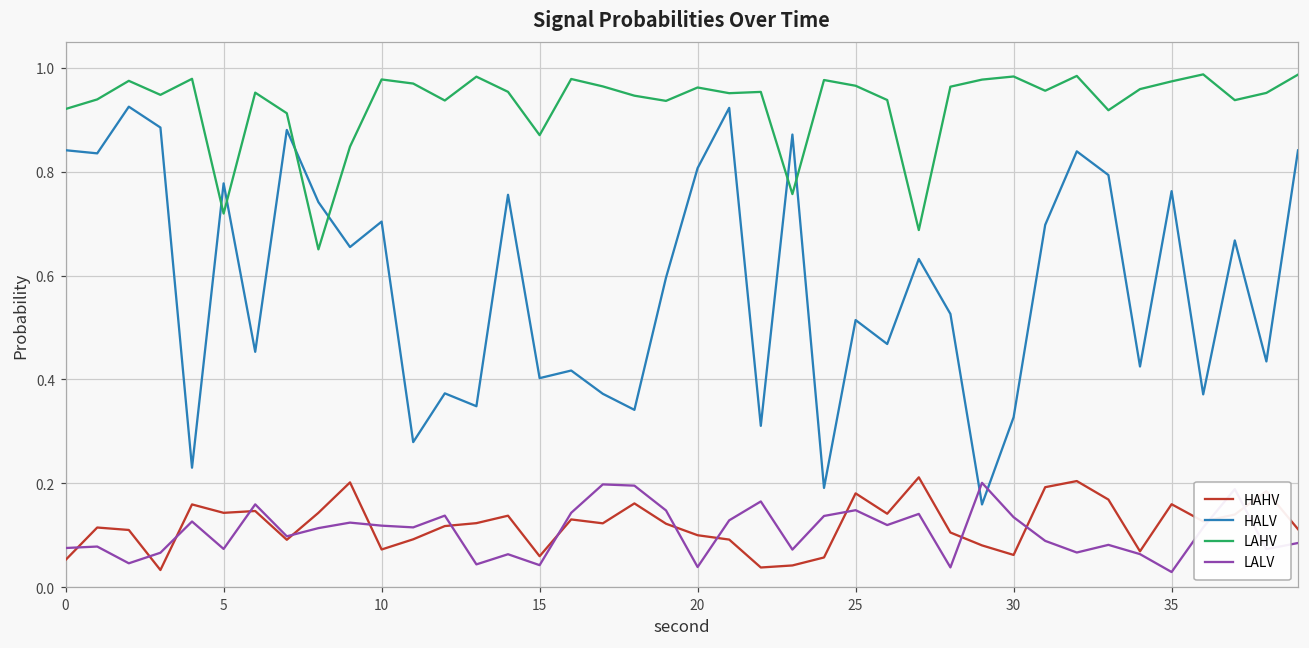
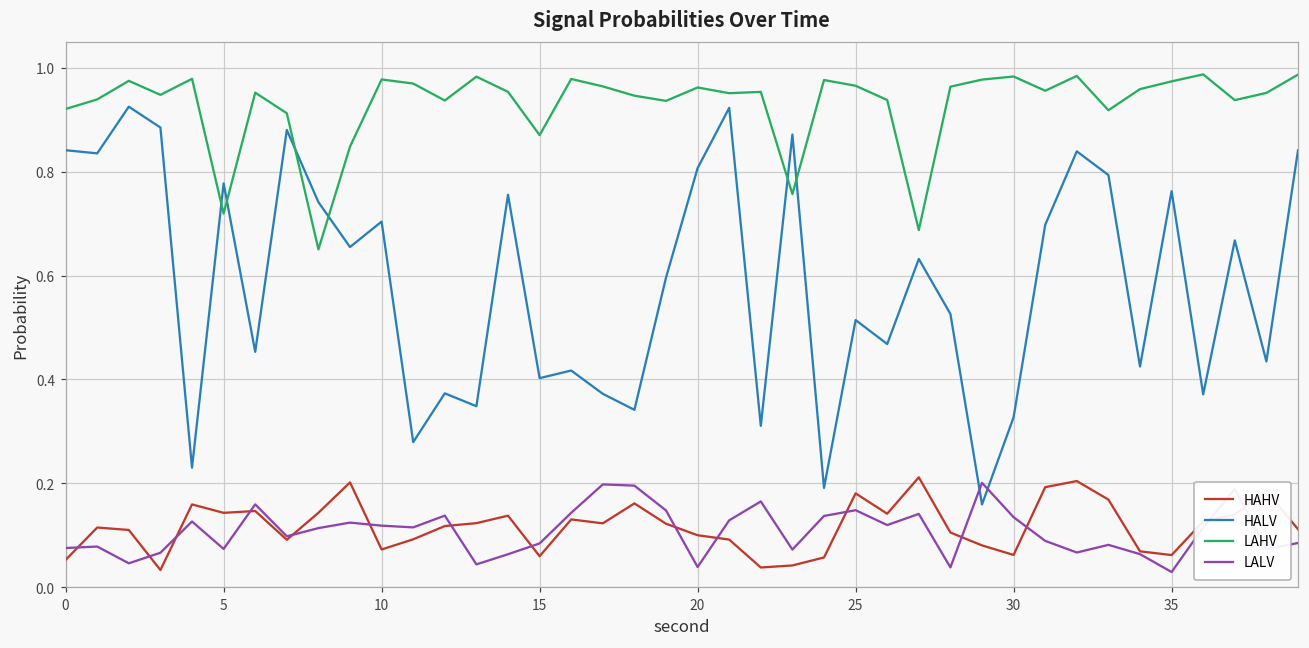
LALV, 15: 0.04 -> 0.08
HAHV, 35: 0.16 -> 0.06
